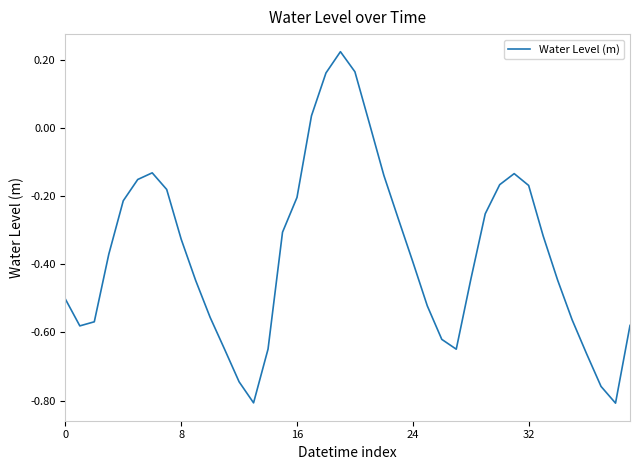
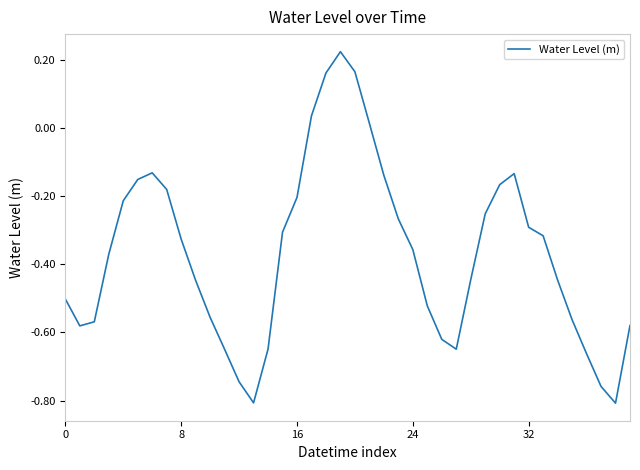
24: -0.39 -> -0.36
32: -0.17 -> -0.29
